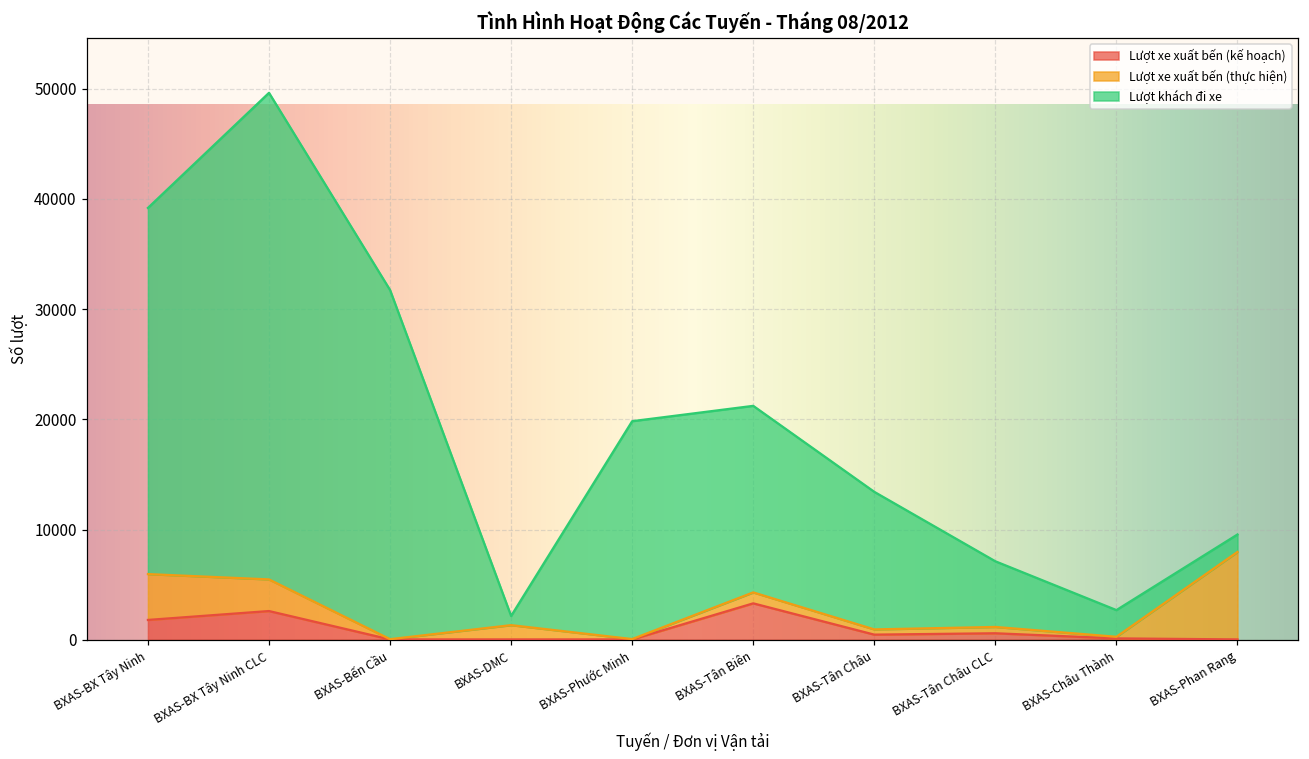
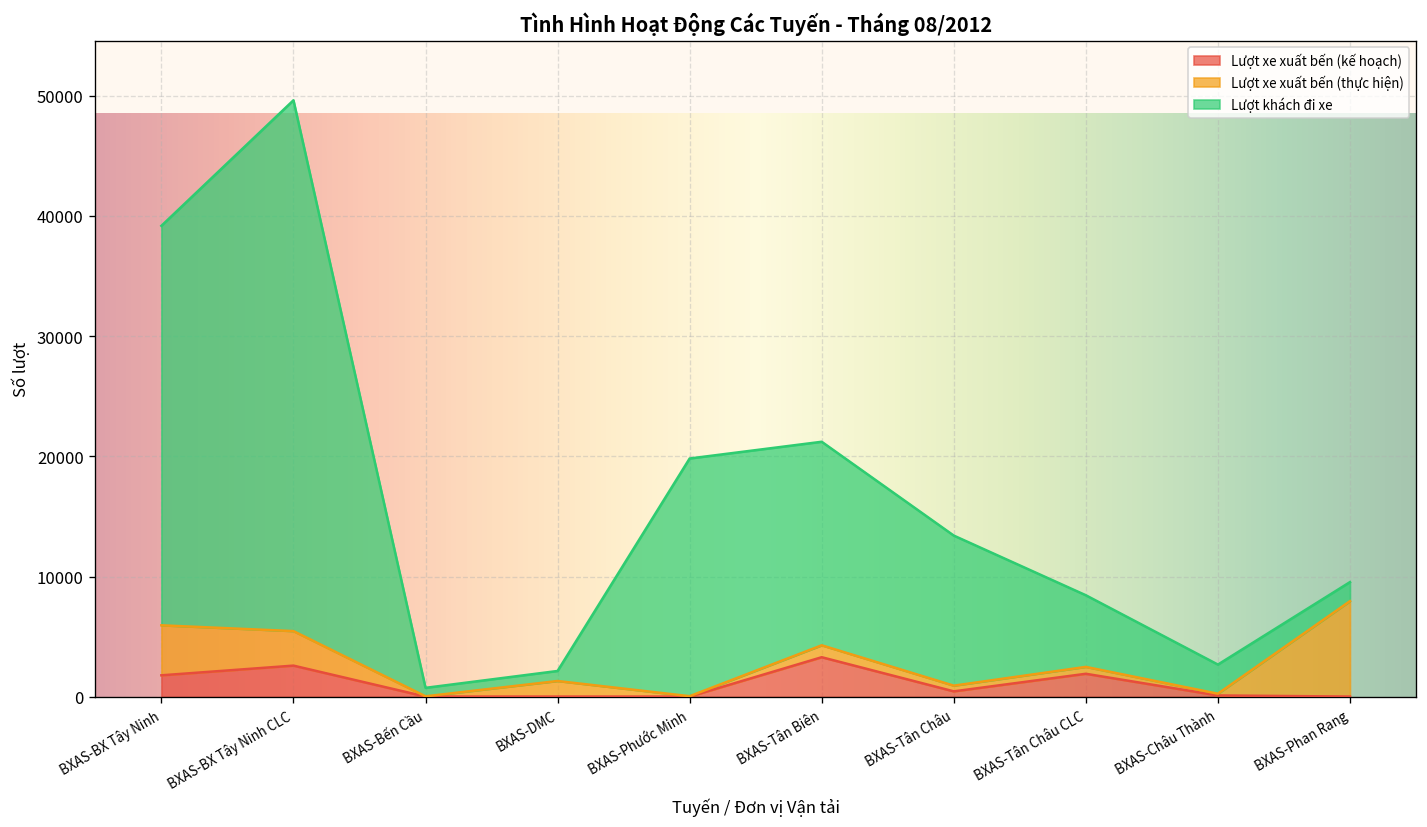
Lượt khách đi xe, BXAS-Bến Cầu: 31700 -> 700
Lượt xe xuất bến (kế hoạch), BXAS-Tân Châu CLC: 600 -> 1900
